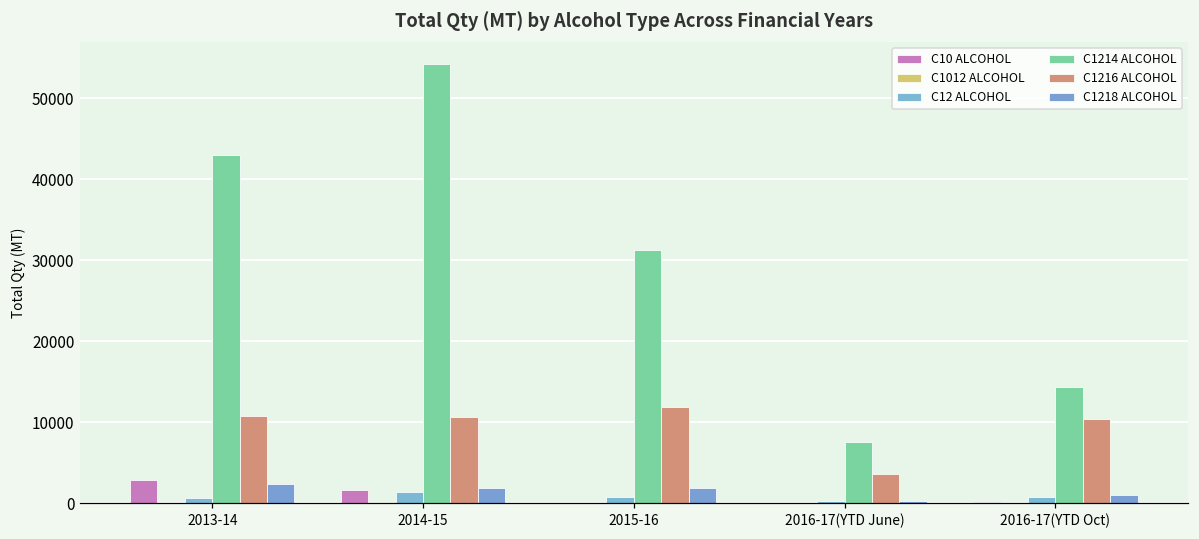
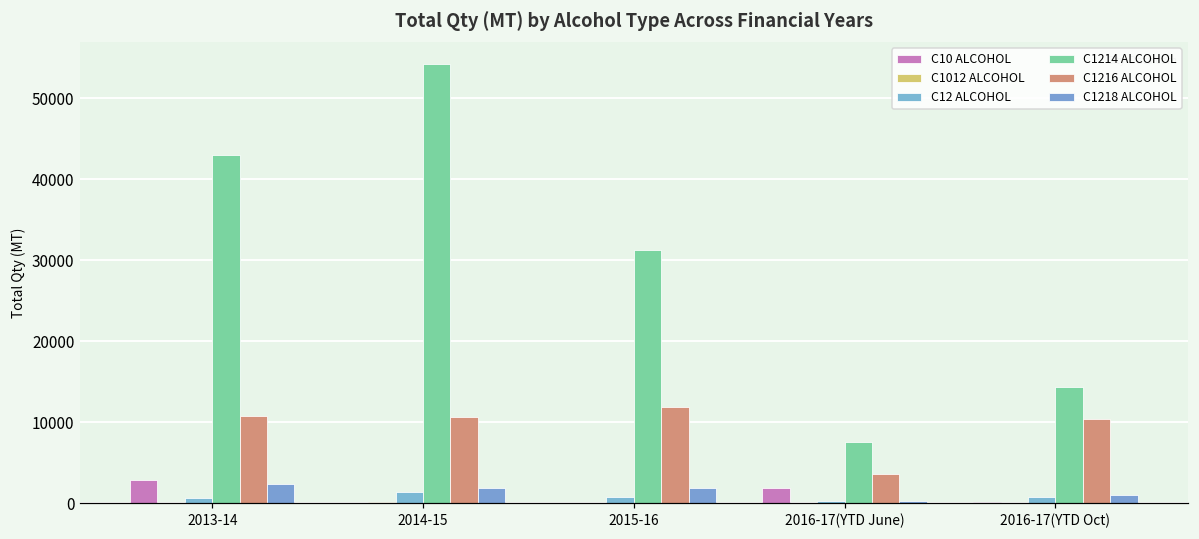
C10 ALCOHOL, 2014-15: 2000 -> 0
C10 ALCOHOL, 2016-17(YTD June): 0 -> 2000
